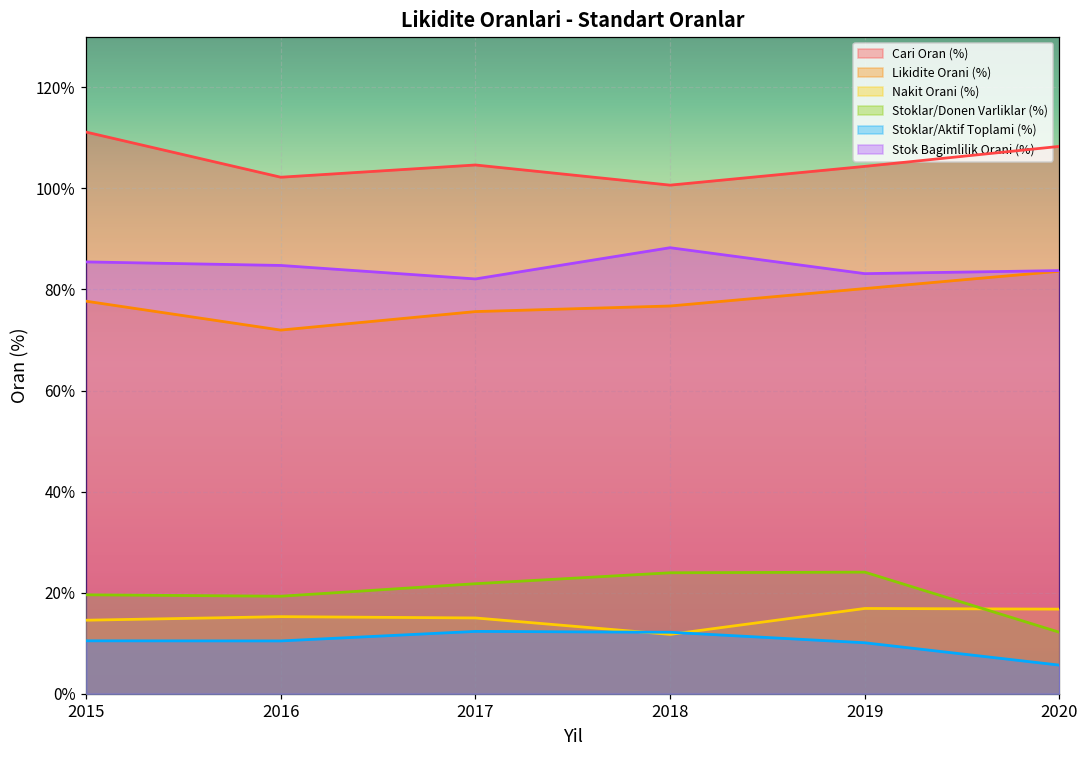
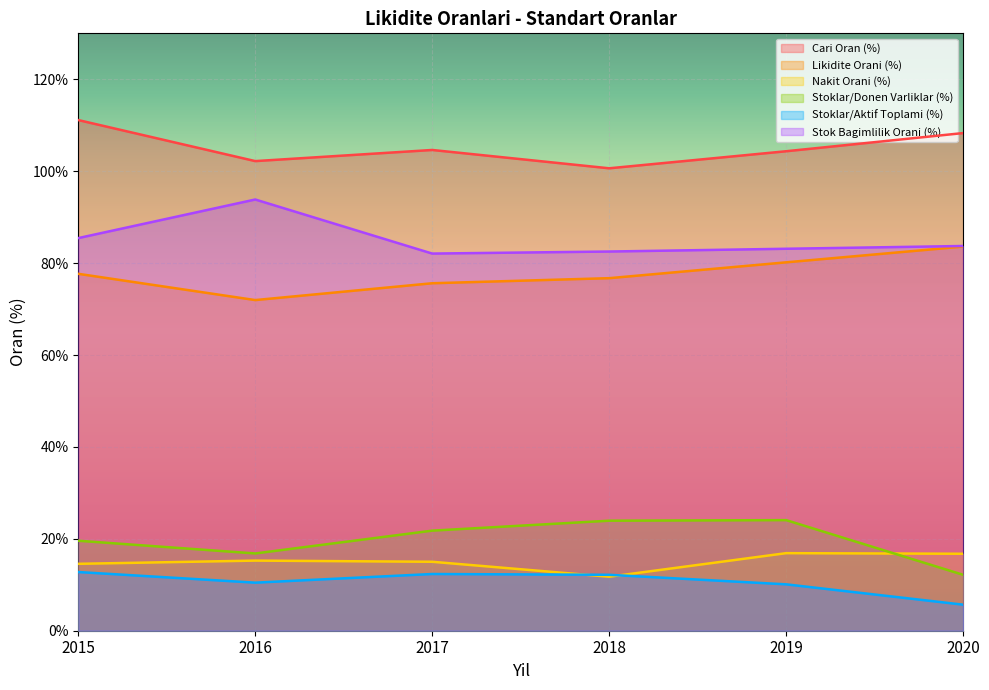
Stoklar/Aktif Toplami (%), 2015: 10% -> 13%
Stoklar/Donen Varliklar (%), 2016: 19% -> 17%
Stok Bagimlilik Orani (%), 2016: 85% -> 94%
Stok Bagimlilik Orani (%), 2018: 88% -> 83%
